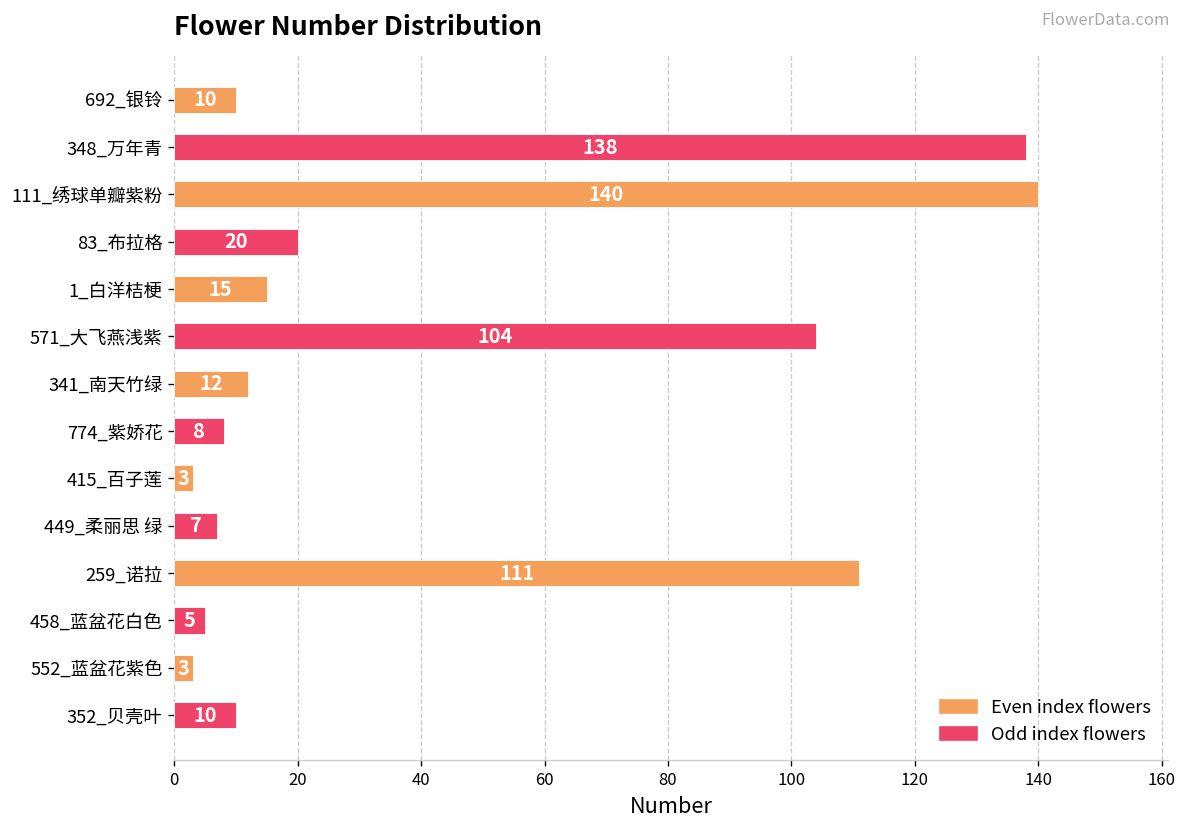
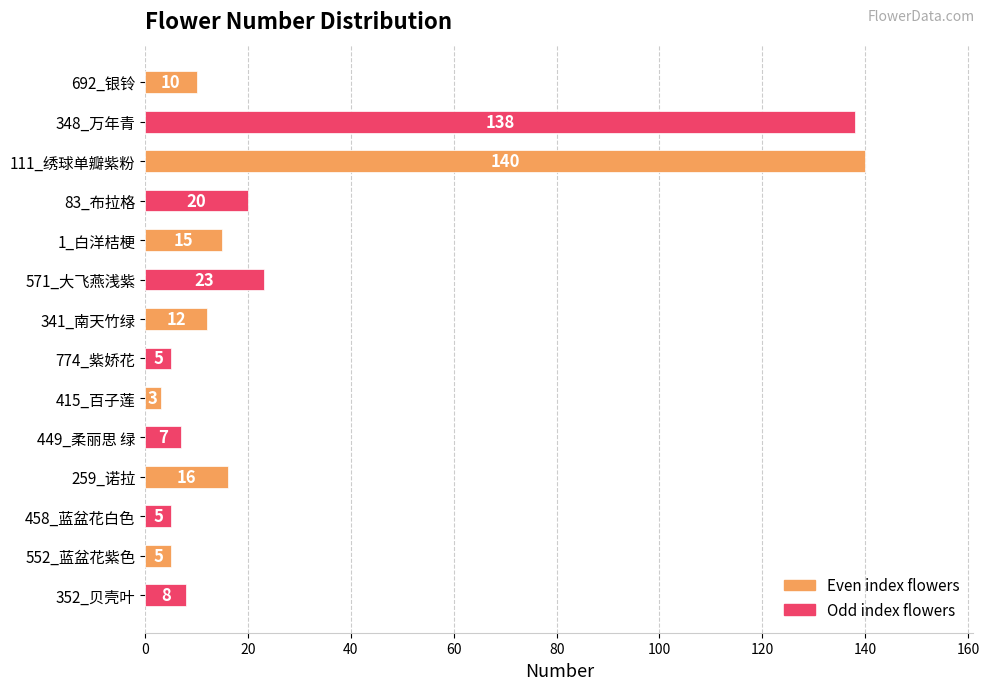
571_大飞燕浅紫: 104 -> 23
774_紫娇花: 8 -> 5
259_诺拉: 111 -> 16
552_蓝盆花紫色: 3 -> 5
352_贝壳叶: 10 -> 8
